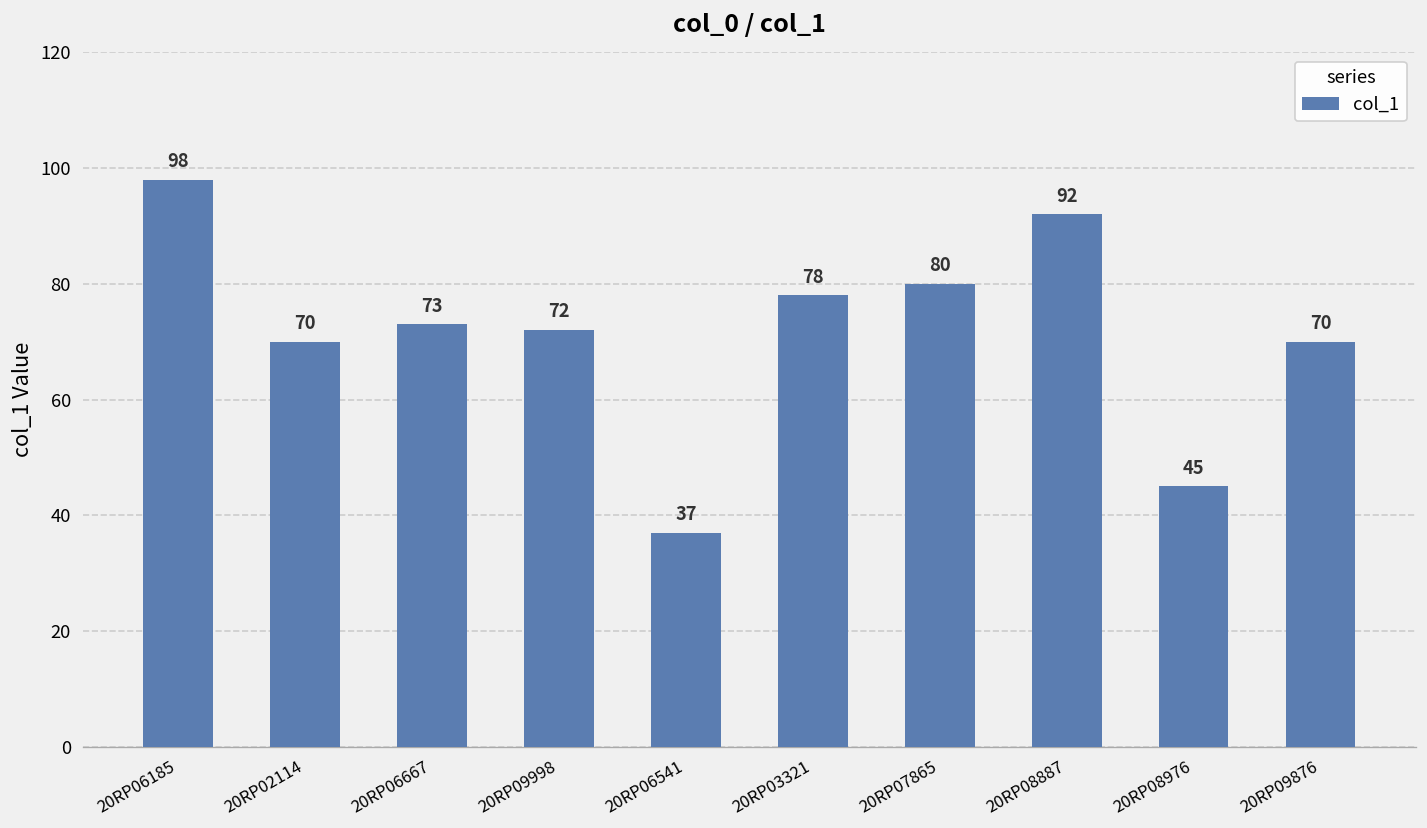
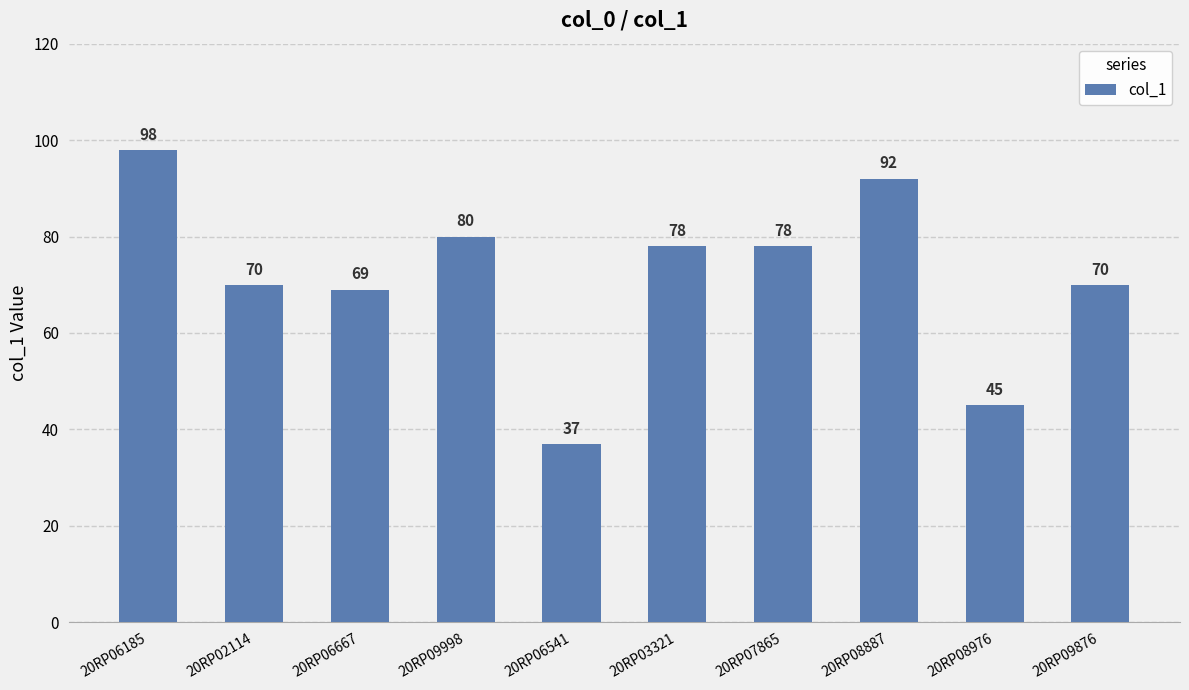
20RP06667: 73 -> 69
20RP09998: 72 -> 80
20RP07865: 80 -> 78
